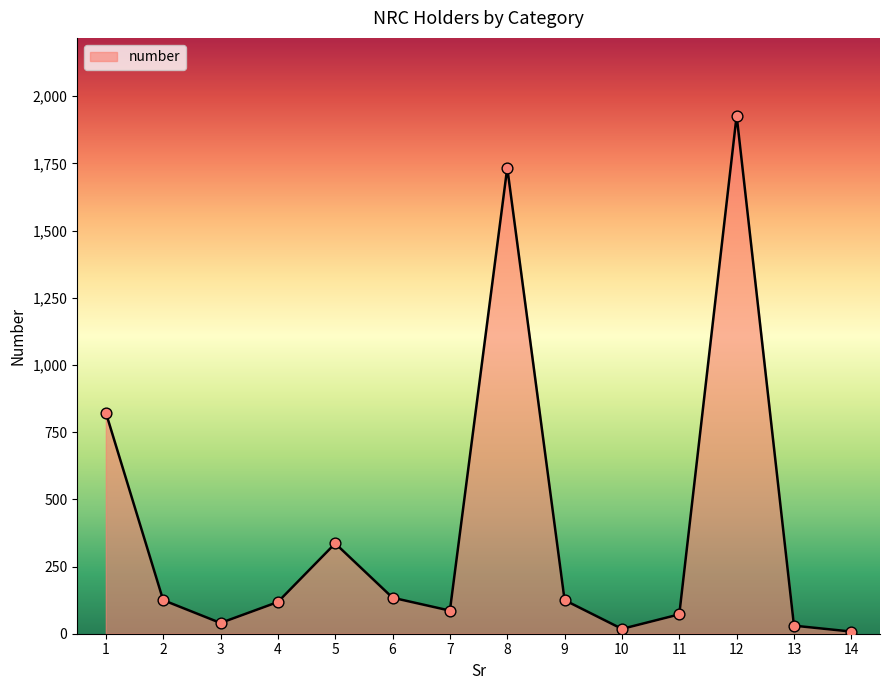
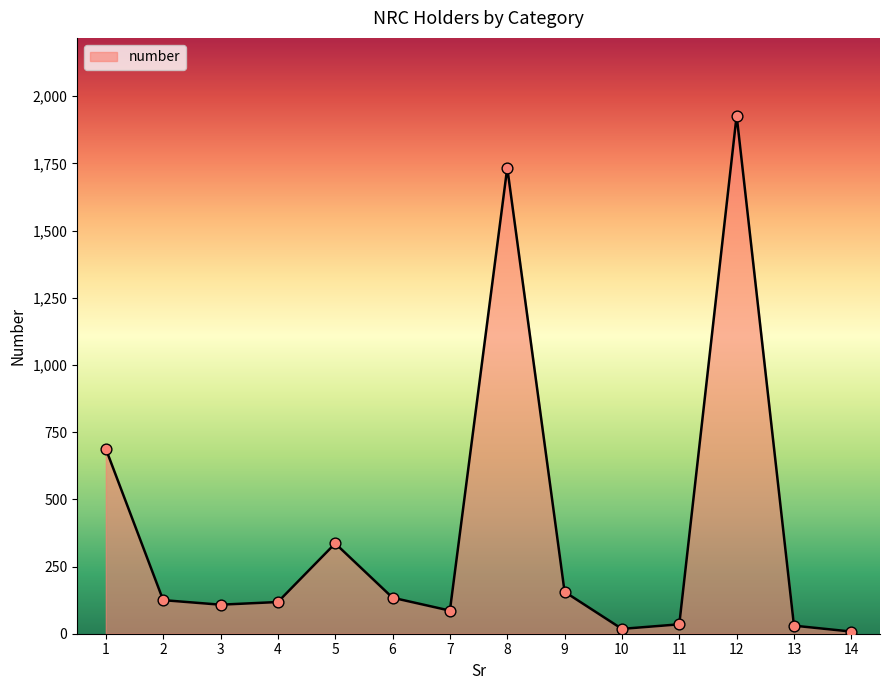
1: 820 -> 690
3: 40 -> 110
9: 130 -> 160
11: 70 -> 40
